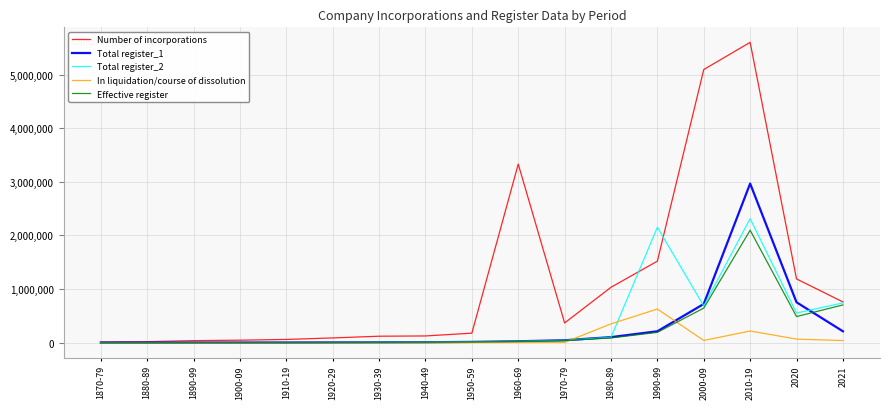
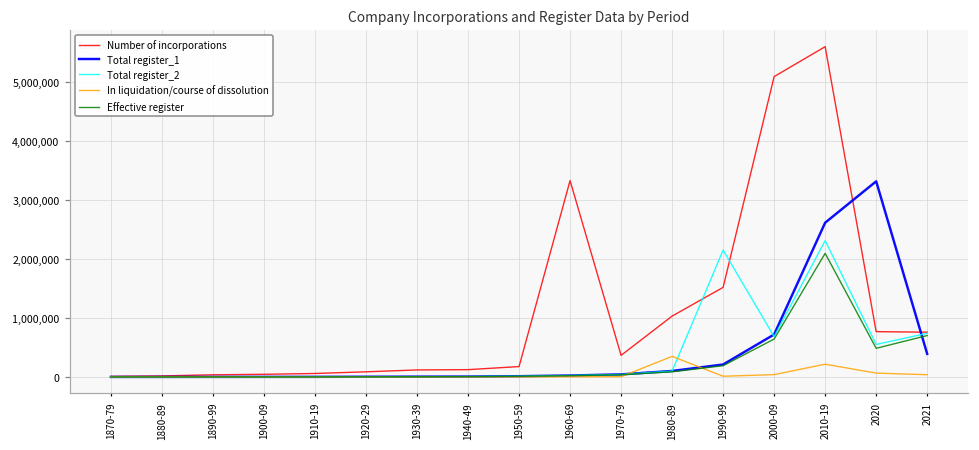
In liquidation/course of dissolution, 1990-99: 600,000 -> 0
Total register_1, 2010-19: 3,000,000 -> 2,600,000
Number of incorporations, 2020: 1,200,000 -> 800,000
Total register_1, 2020: 800,000 -> 3,300,000
Total register_1, 2021: 200,000 -> 400,000
